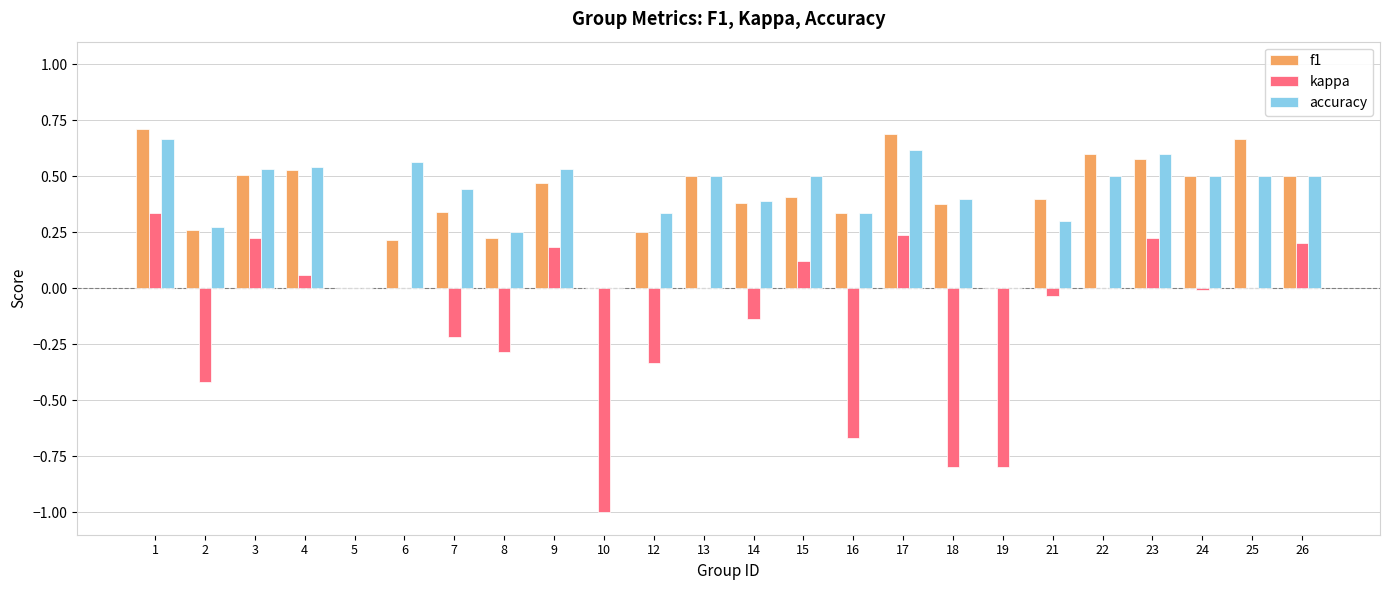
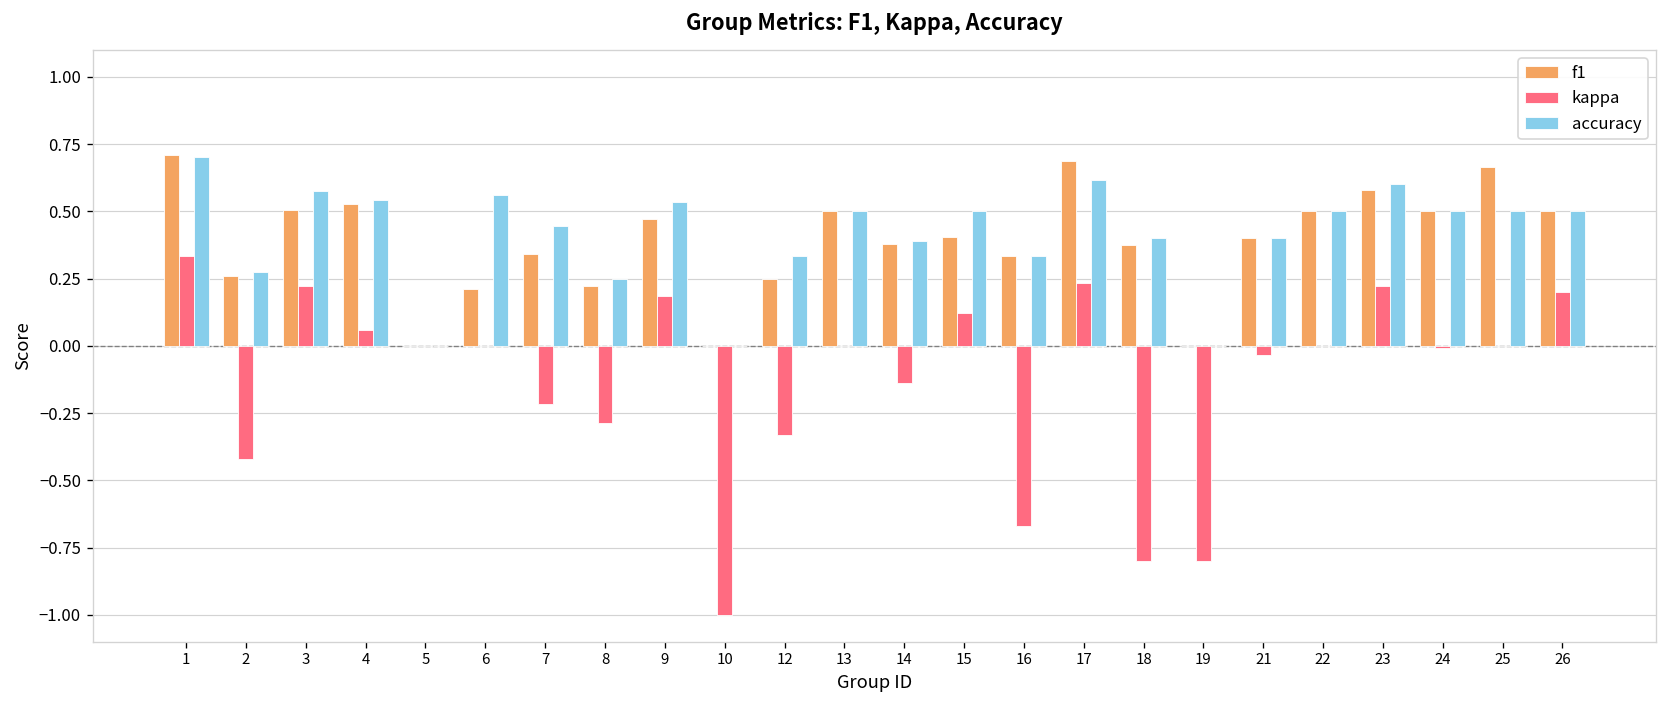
accuracy, 1: 0.67 -> 0.70
accuracy, 3: 0.53 -> 0.58
accuracy, 21: 0.3 -> 0.4
f1, 22: 0.6 -> 0.5
